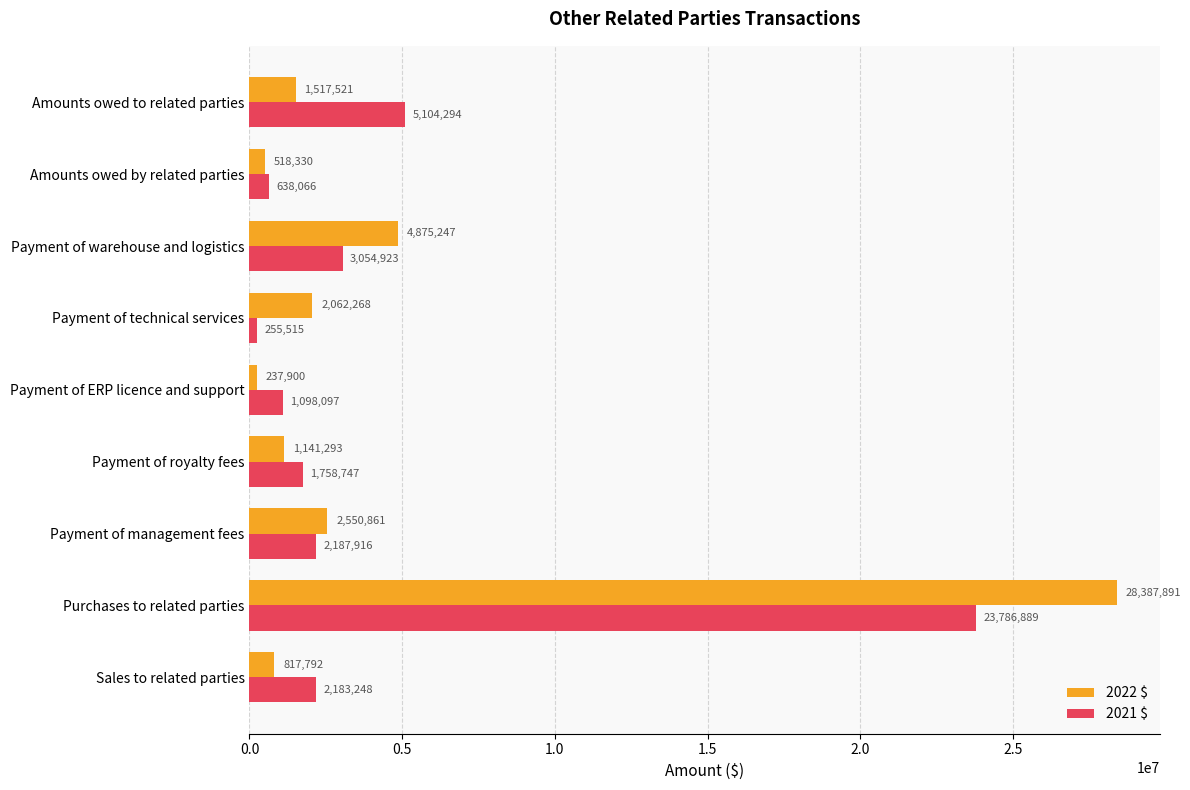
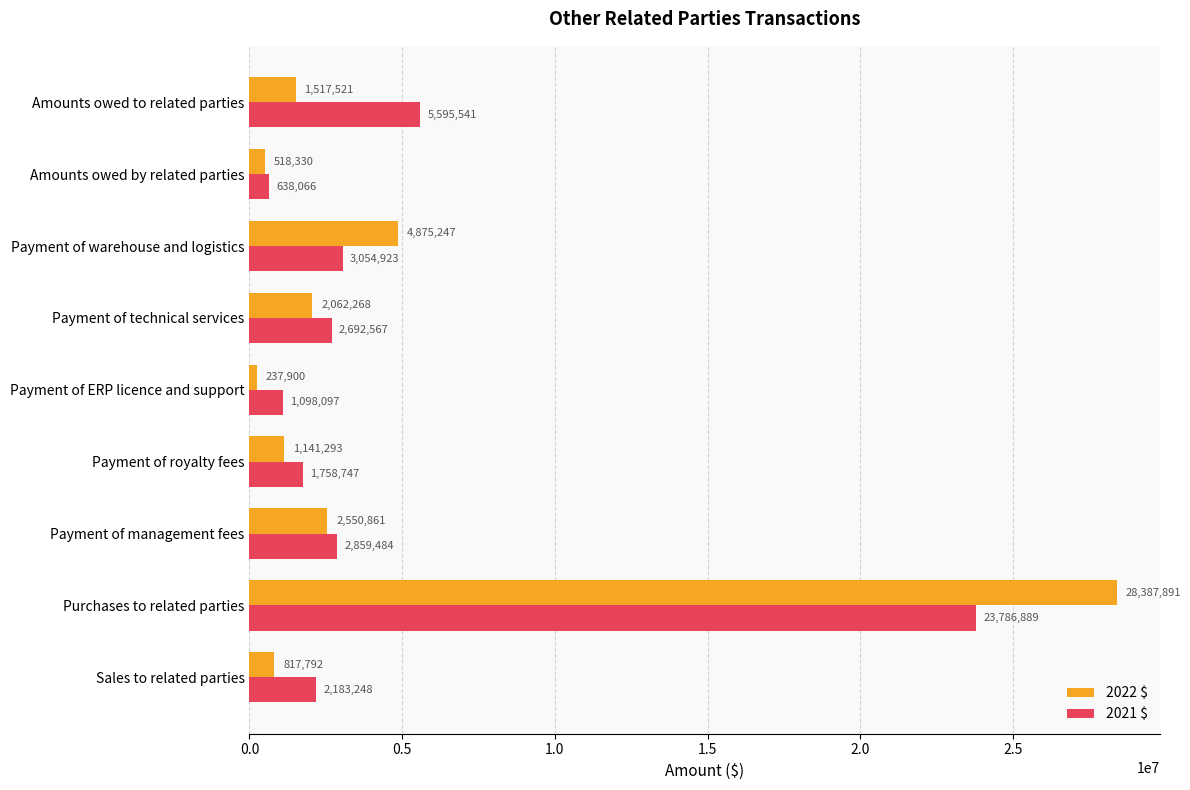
2021 $, Amounts owed to related parties: 5,104,294 -> 5,595,541
2021 $, Payment of technical services: 255,515 -> 2,692,567
2021 $, Payment of management fees: 2,187,916 -> 2,859,484
